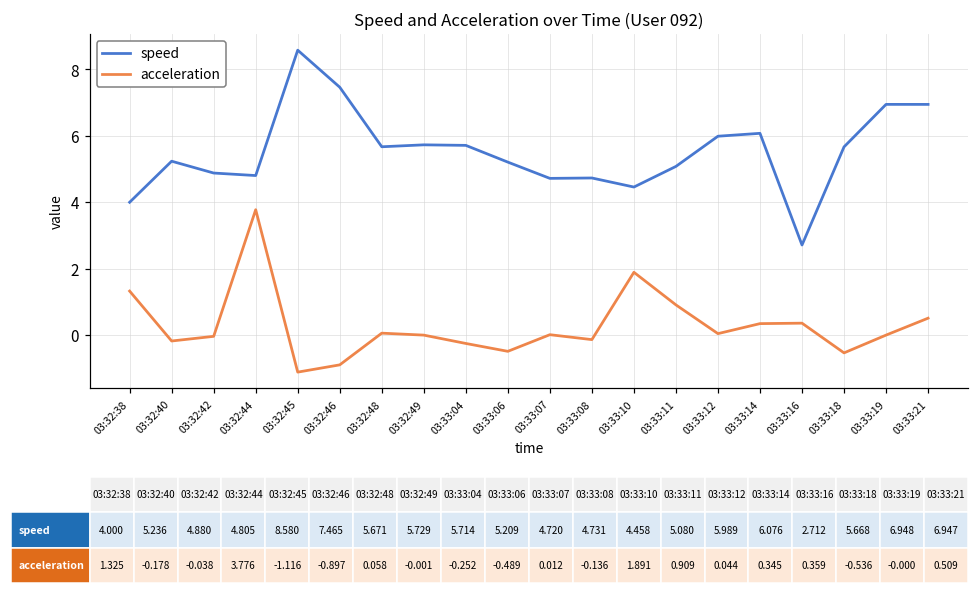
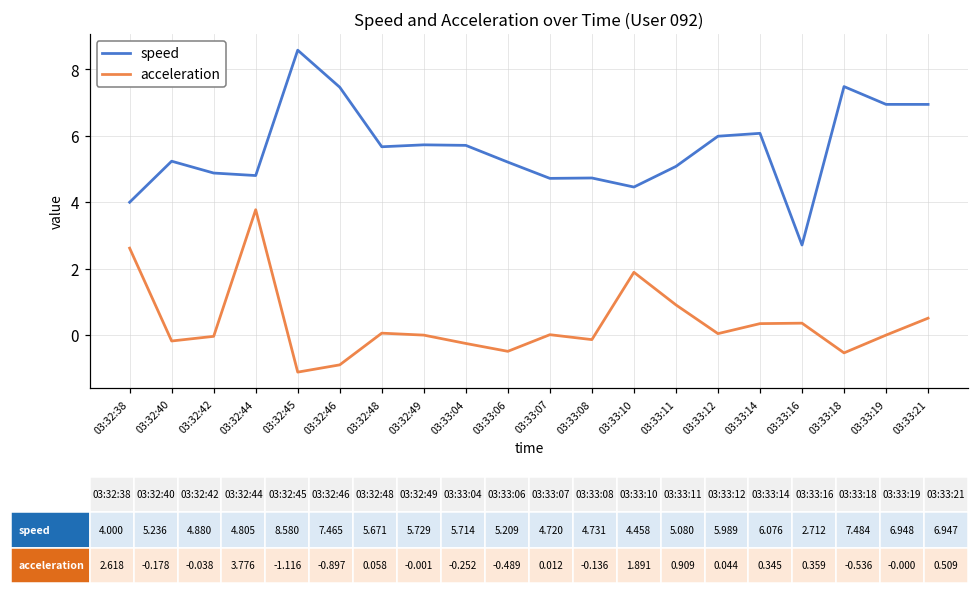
acceleration, 03:32:38: 1.325 -> 2.618
speed, 03:33:18: 5.668 -> 7.484
